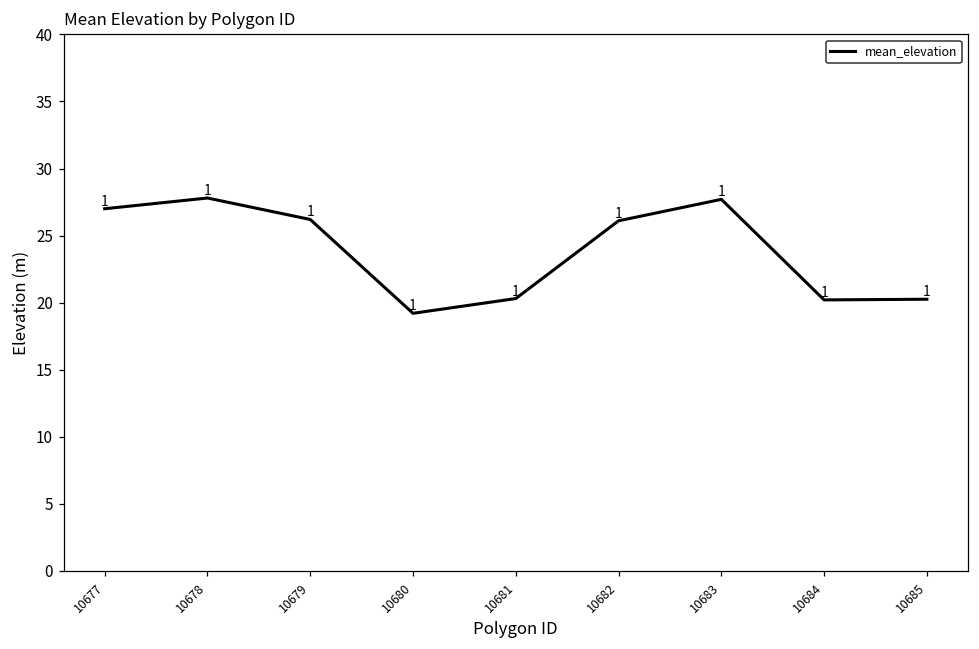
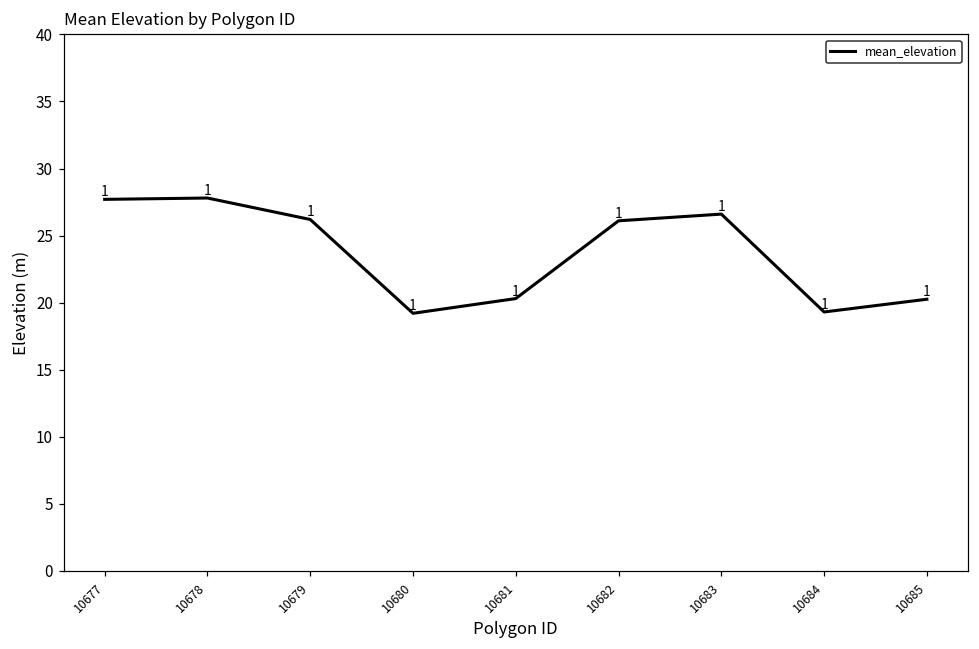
10677: 27.0 -> 27.7
10683: 27.7 -> 26.6
10684: 20.2 -> 19.3
